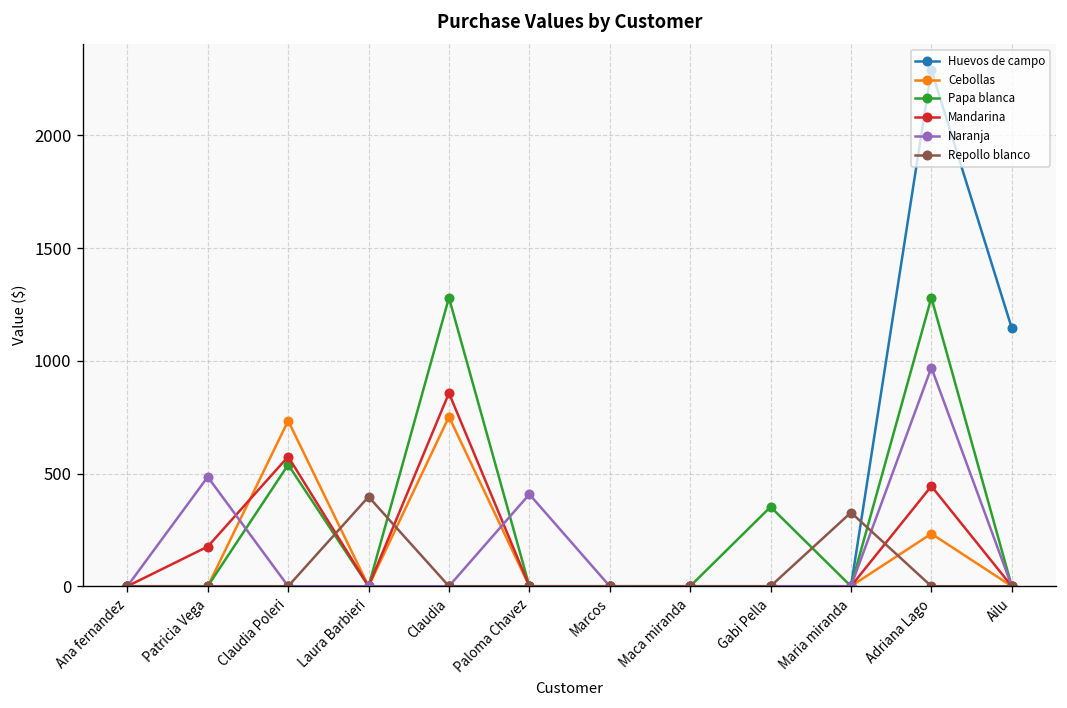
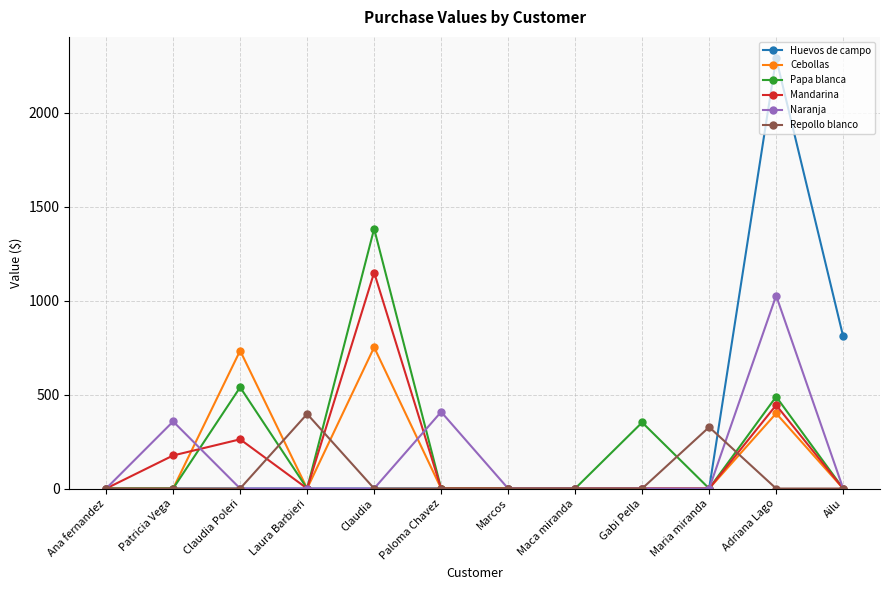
Naranja, Patricia Vega: 490 -> 360
Mandarina, Claudia Poleri: 580 -> 260
Papa blanca, Claudia: 1280 -> 1380
Mandarina, Claudia: 860 -> 1150
Cebollas, Adriana Lago: 230 -> 400
Papa blanca, Adriana Lago: 1280 -> 490
Naranja, Adriana Lago: 970 -> 1030
Huevos de campo, Ailu: 1150 -> 810
